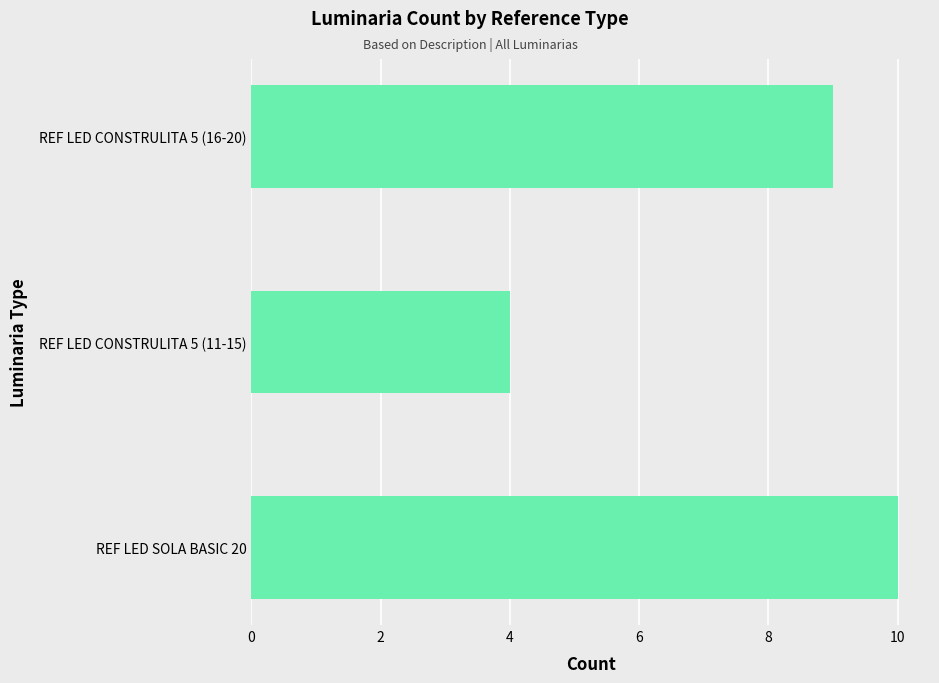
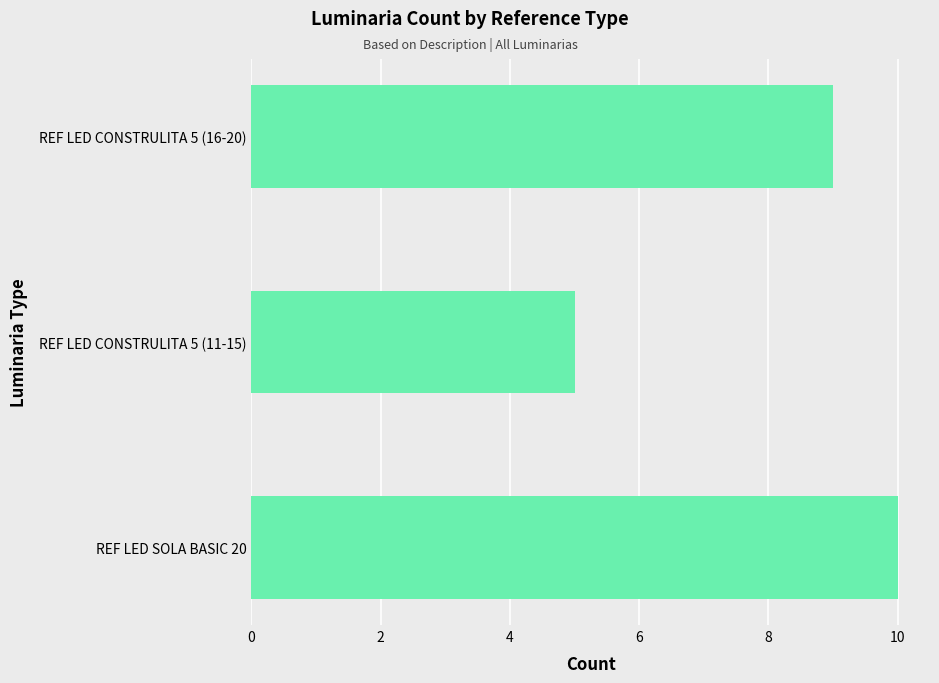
REF LED CONSTRULITA 5 (11-15): 4 -> 5
